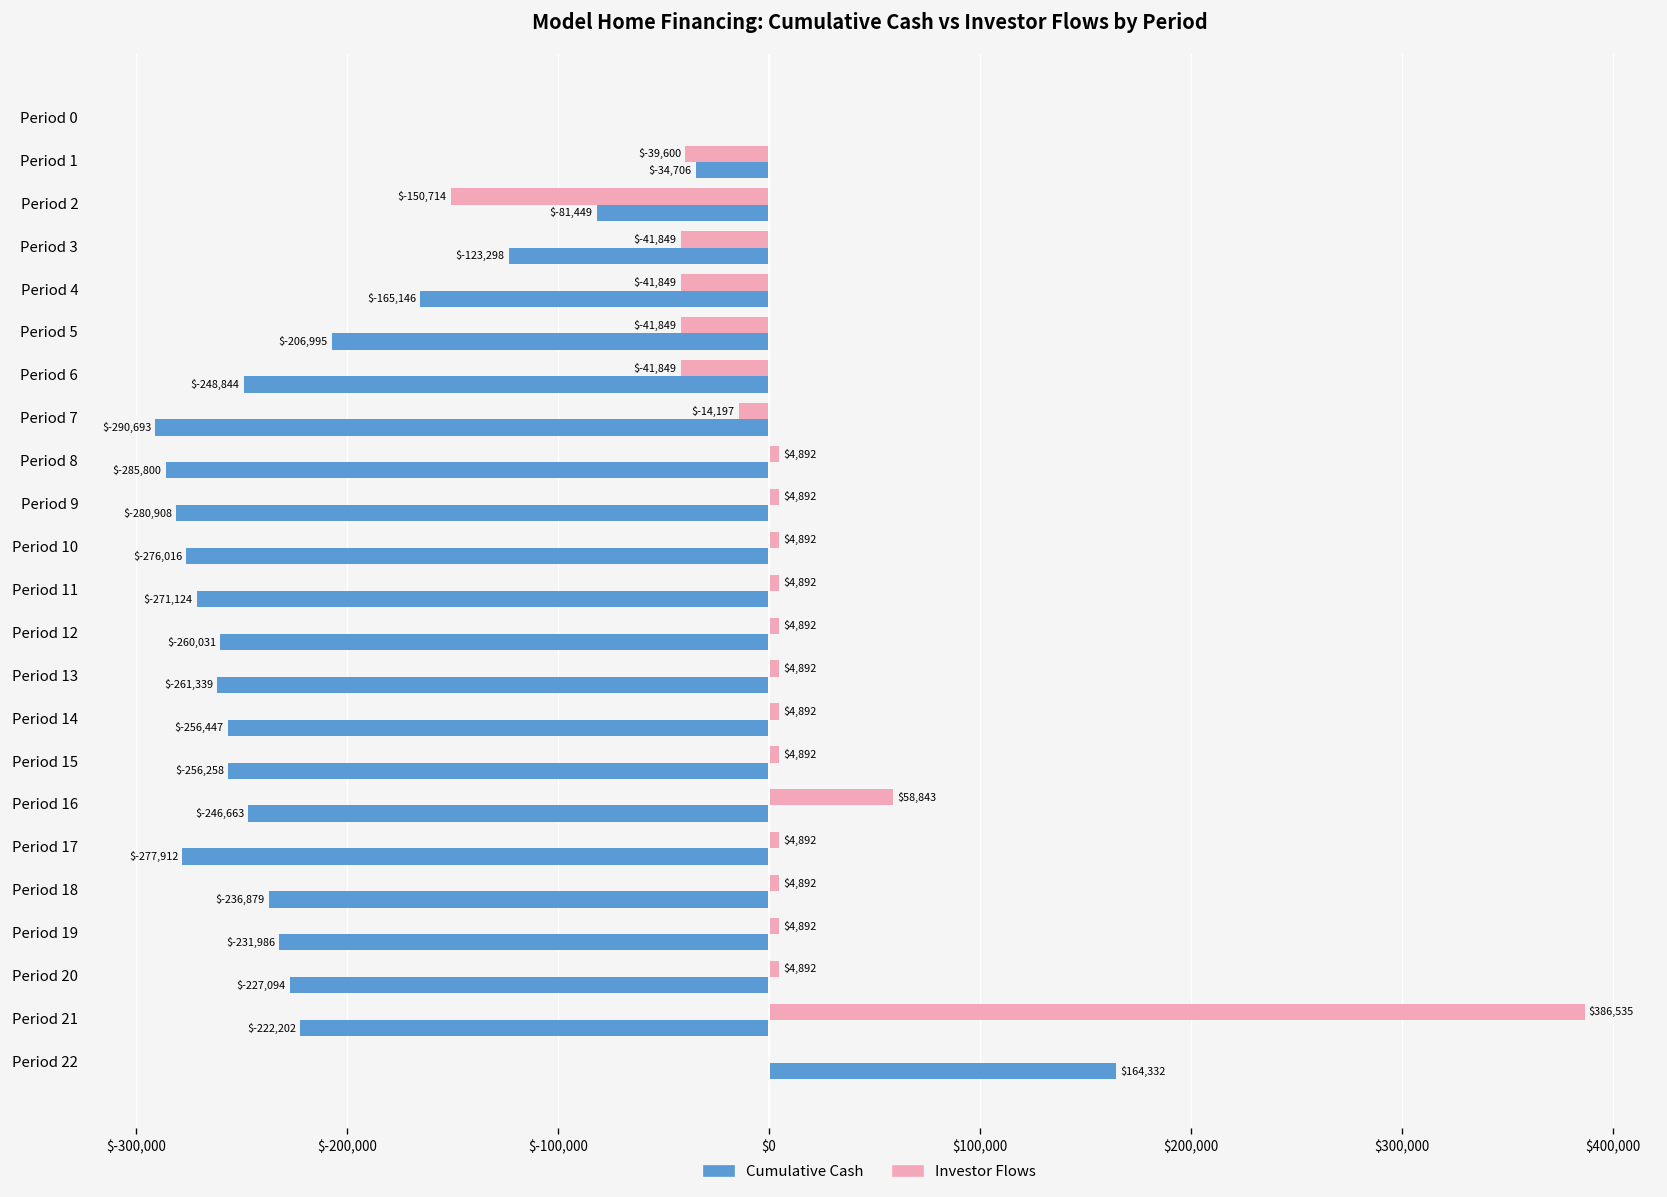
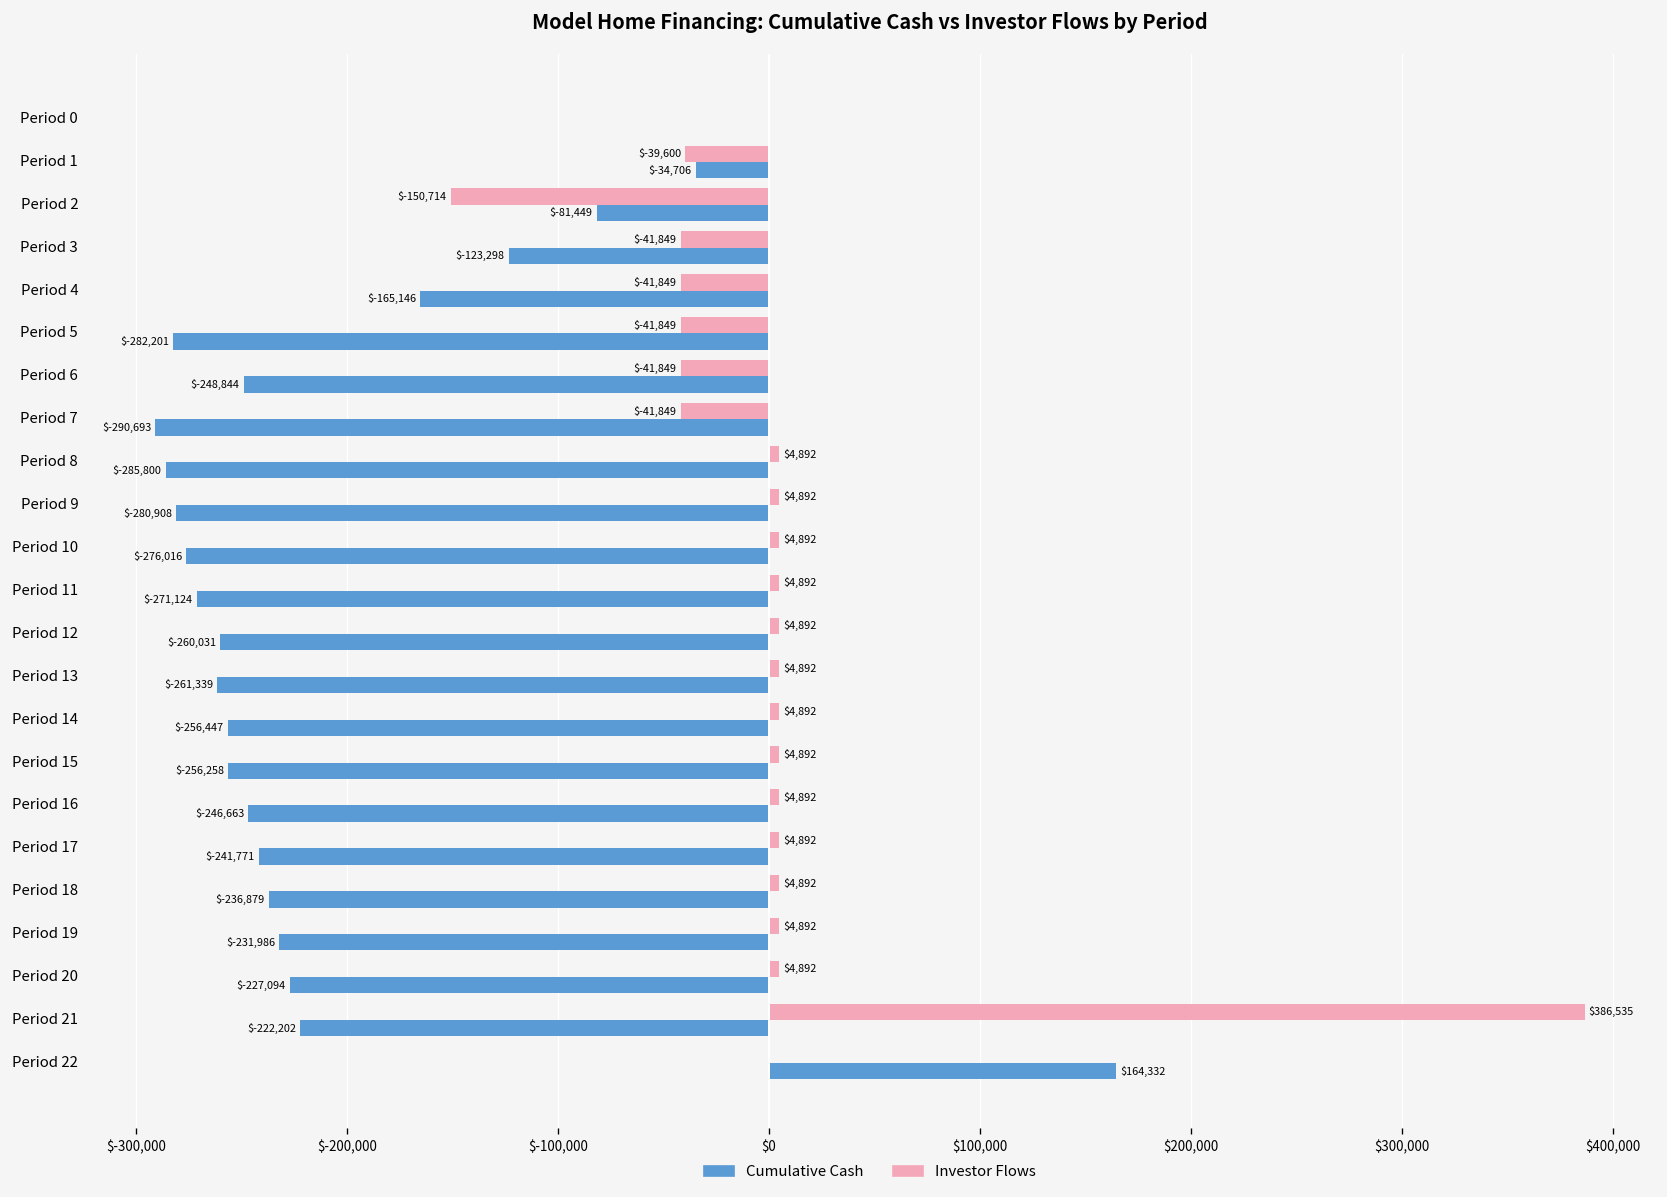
Cumulative Cash, Period 5: $-206,995 -> $-282,201
Investor Flows, Period 7: $-14,197 -> $-41,849
Investor Flows, Period 16: $58,843 -> $4,892
Cumulative Cash, Period 17: $-277,912 -> $-241,771
